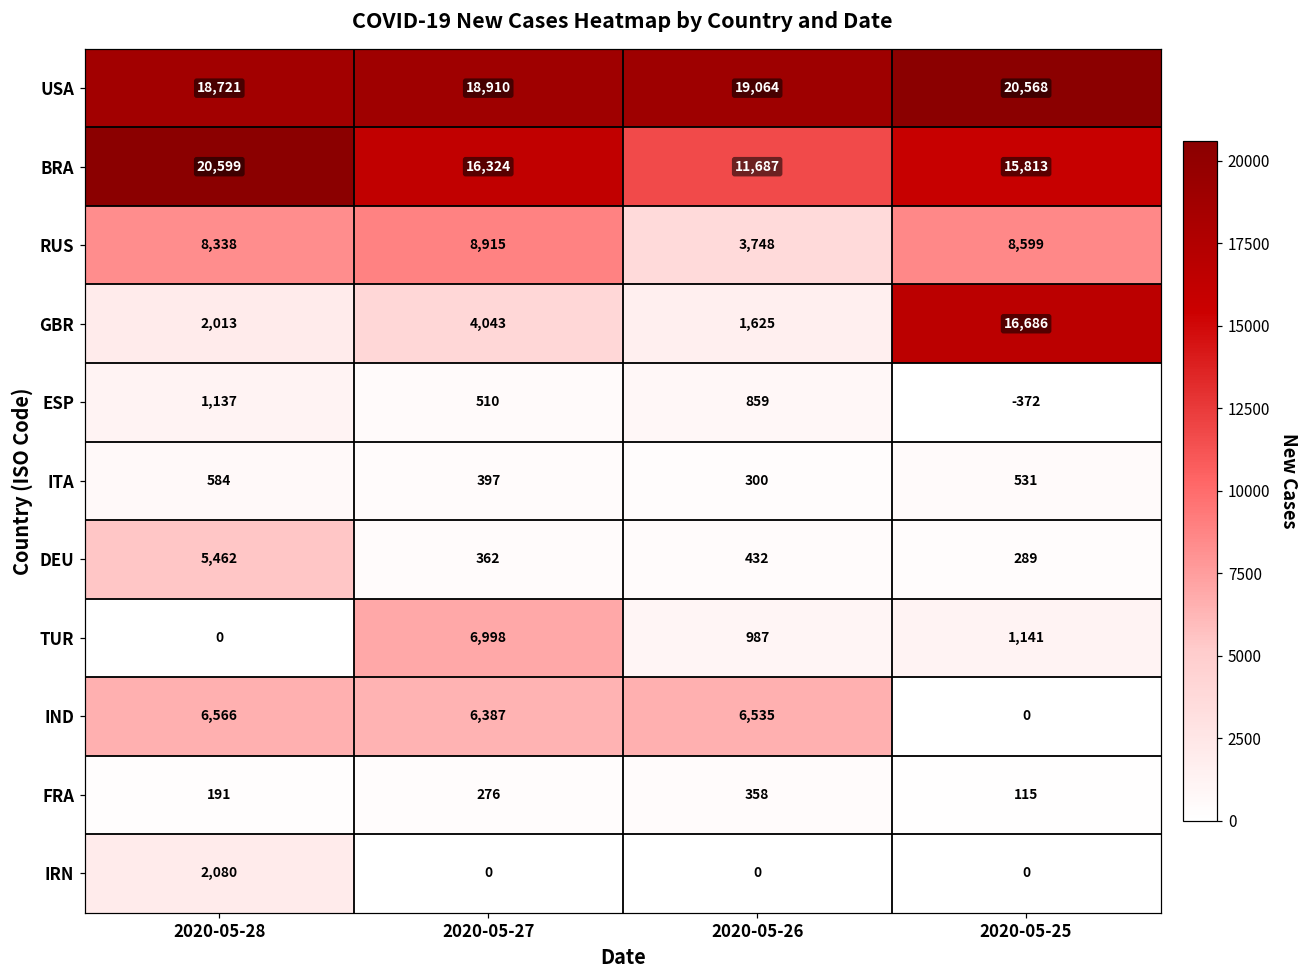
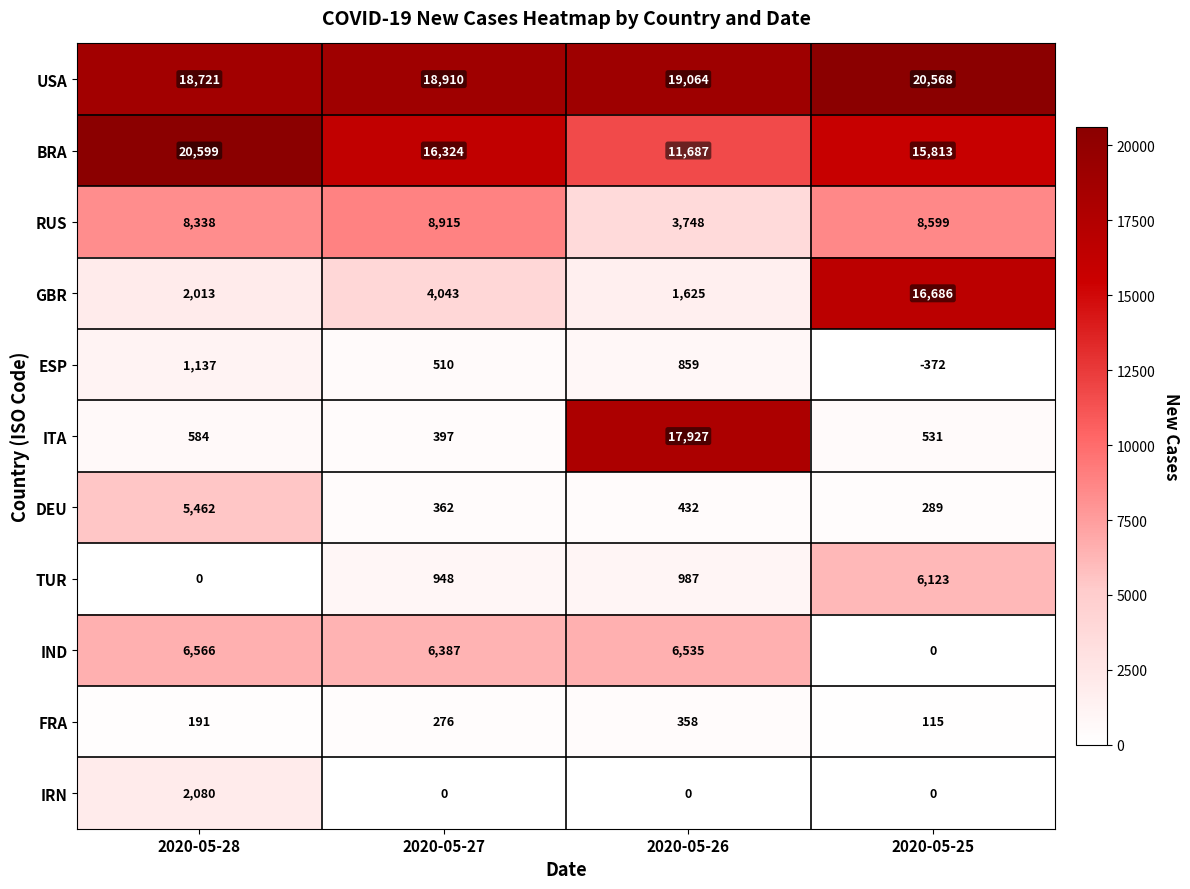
ITA, 2020-05-26: 300 -> 17,927
TUR, 2020-05-27: 6,998 -> 948
TUR, 2020-05-25: 1,141 -> 6,123
